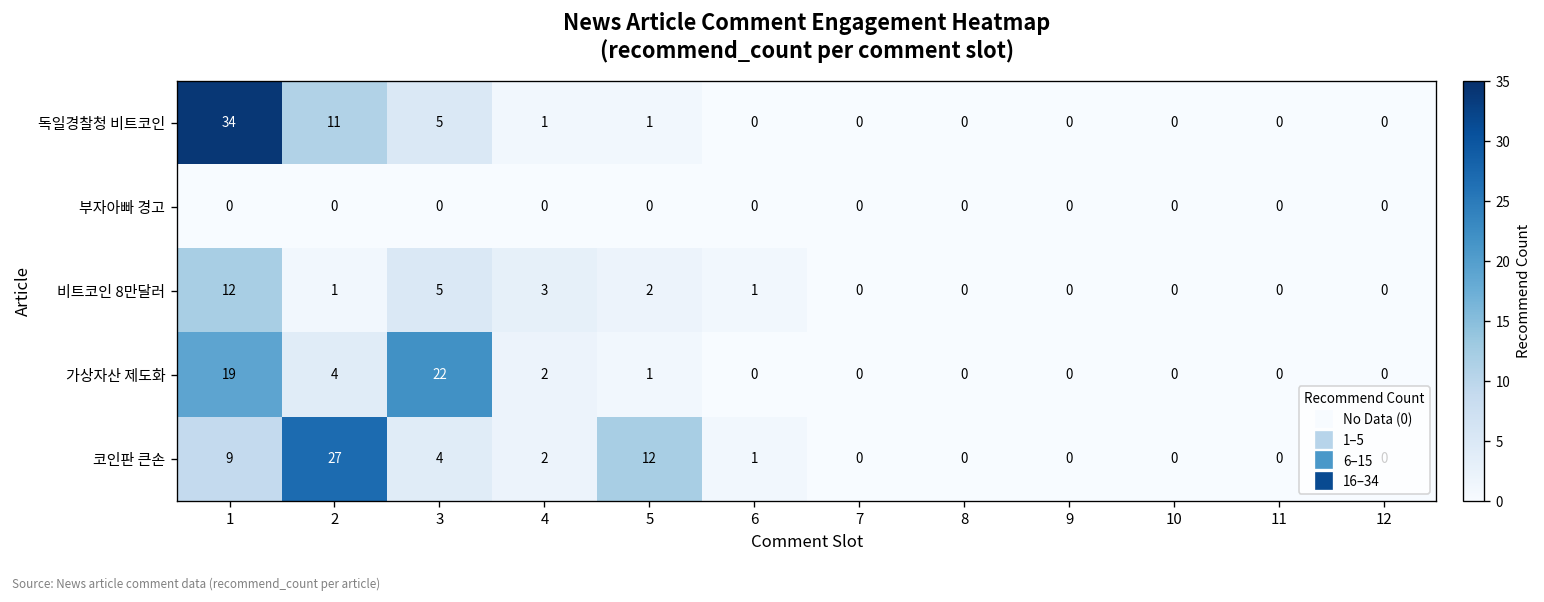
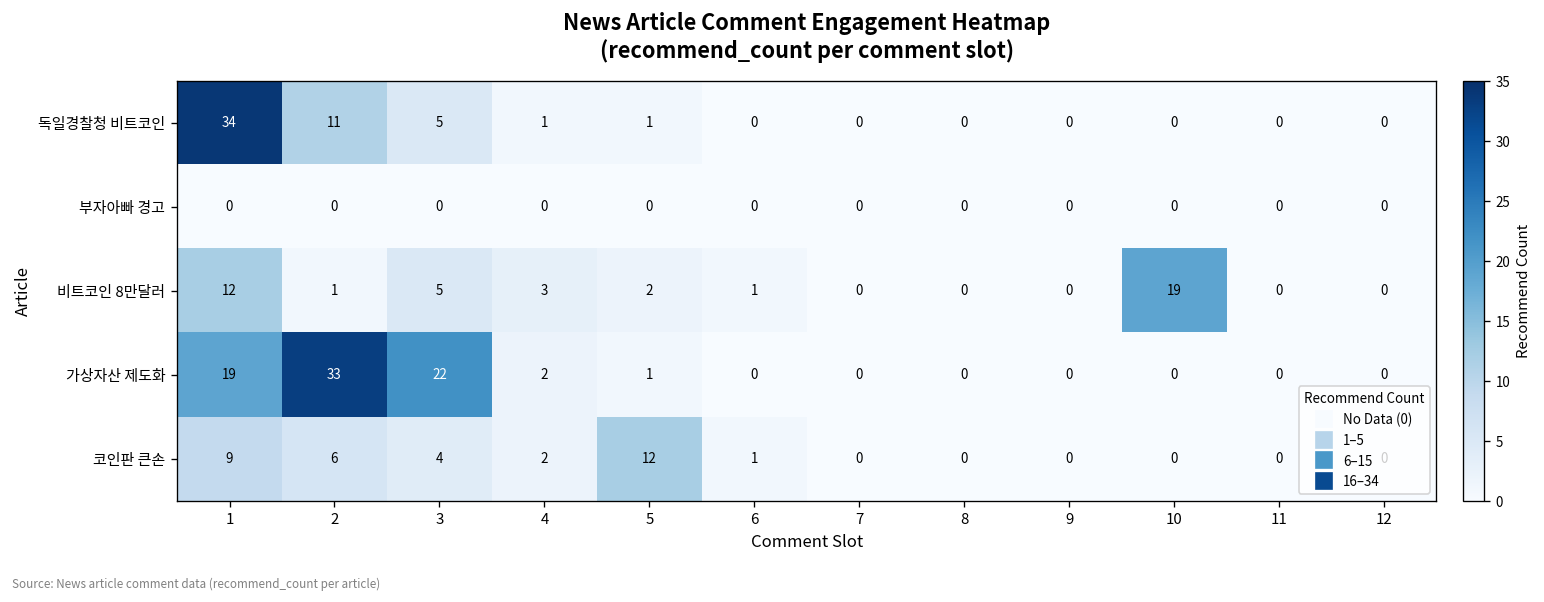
비트코인 8만달러, 10: 0 -> 19
가상자산 제도화, 2: 4 -> 33
코인판 큰손, 2: 27 -> 6
